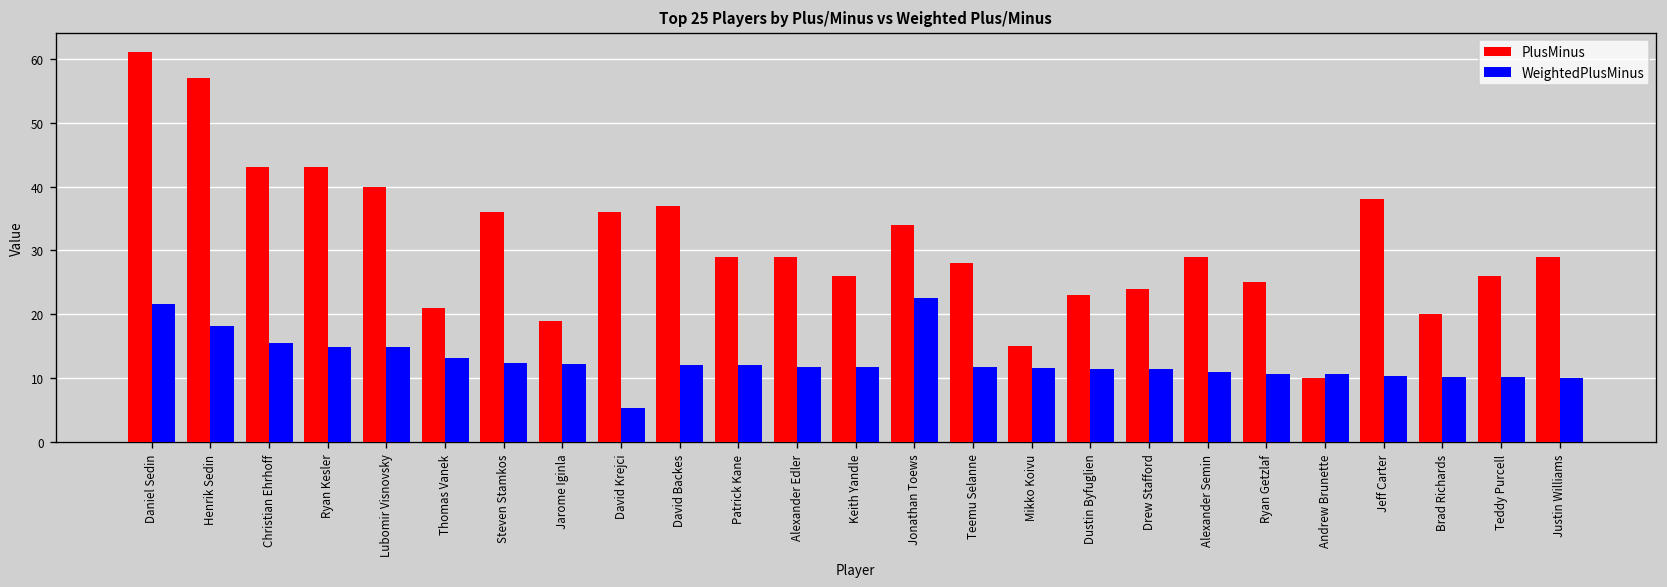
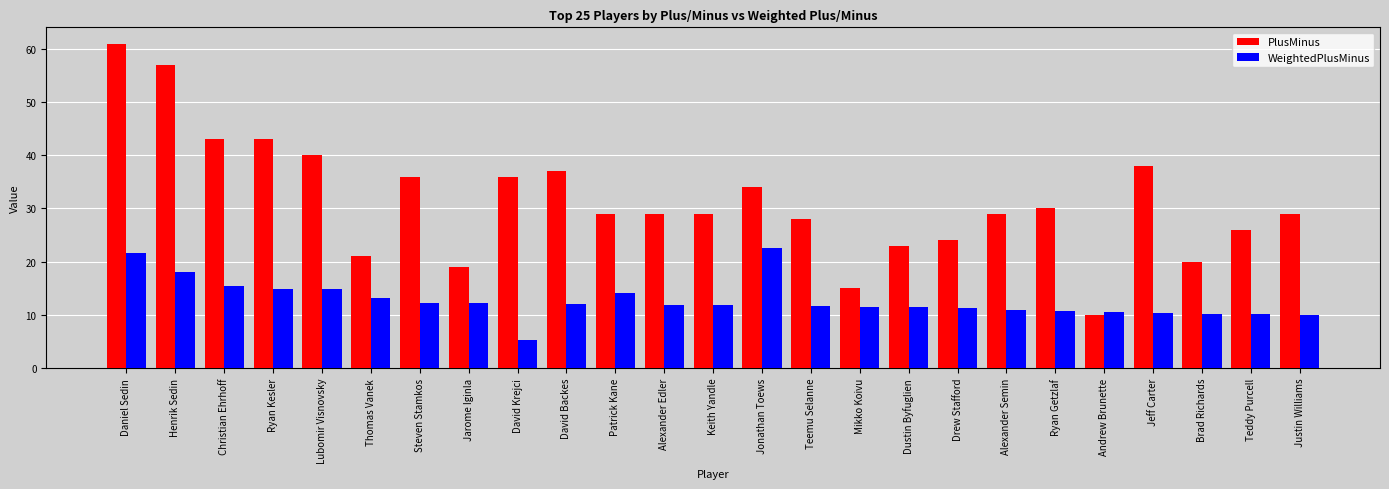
WeightedPlusMinus, Patrick Kane: 12 -> 14
PlusMinus, Keith Yandle: 26 -> 29
PlusMinus, Ryan Getzlaf: 25 -> 30
